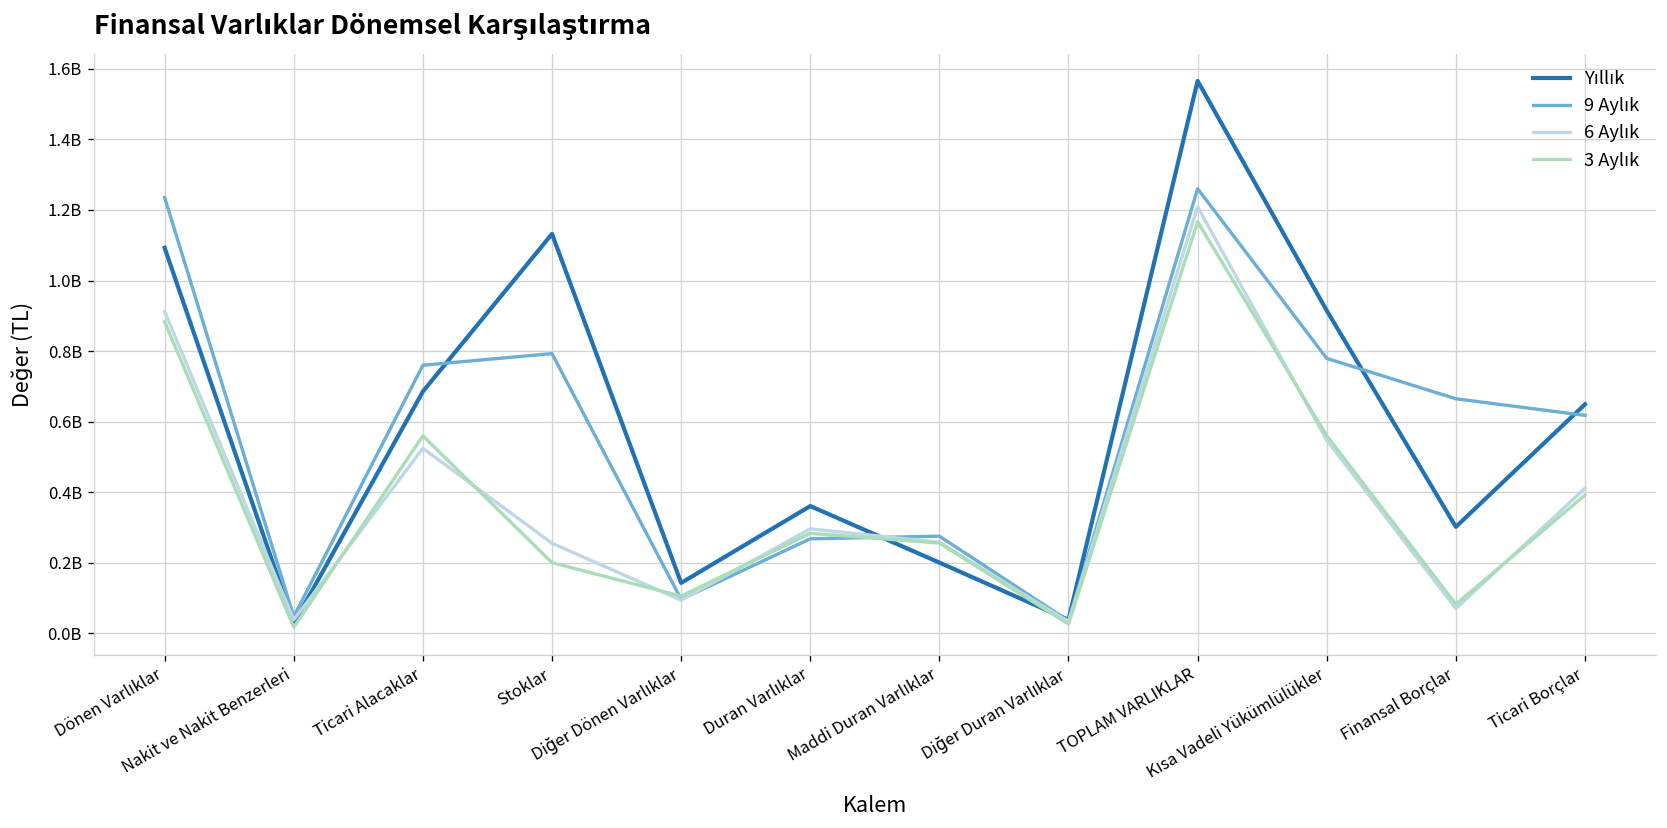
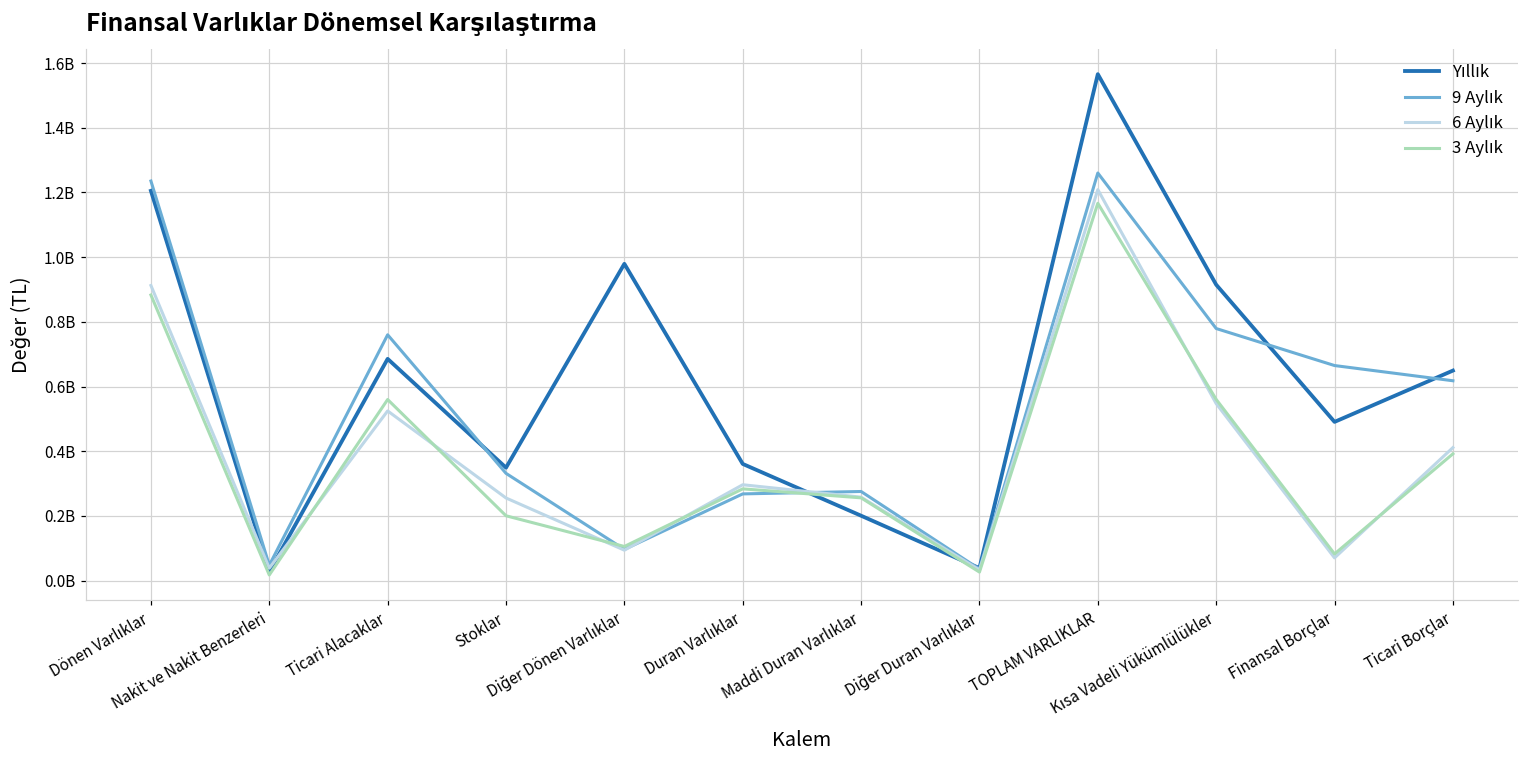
Yıllık, Dönen Varlıklar: 1090000000 -> 1210000000
Yıllık, Stoklar: 1130000000 -> 350000000
9 Aylık, Stoklar: 790000000 -> 330000000
Yıllık, Diğer Dönen Varlıklar: 140000000 -> 980000000
Yıllık, Finansal Borçlar: 300000000 -> 490000000
